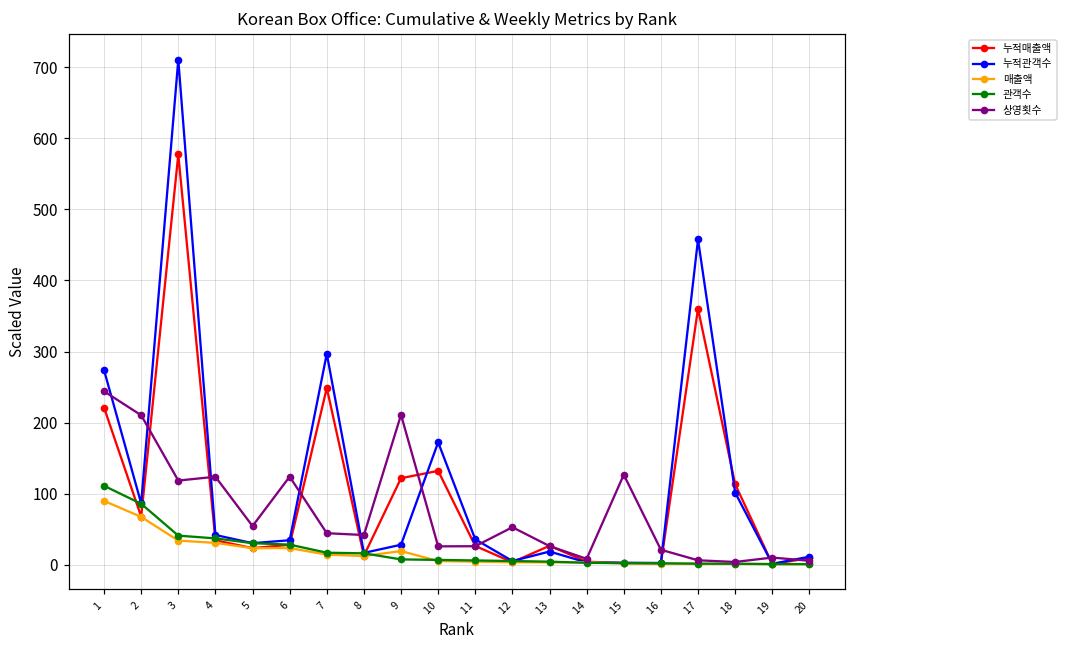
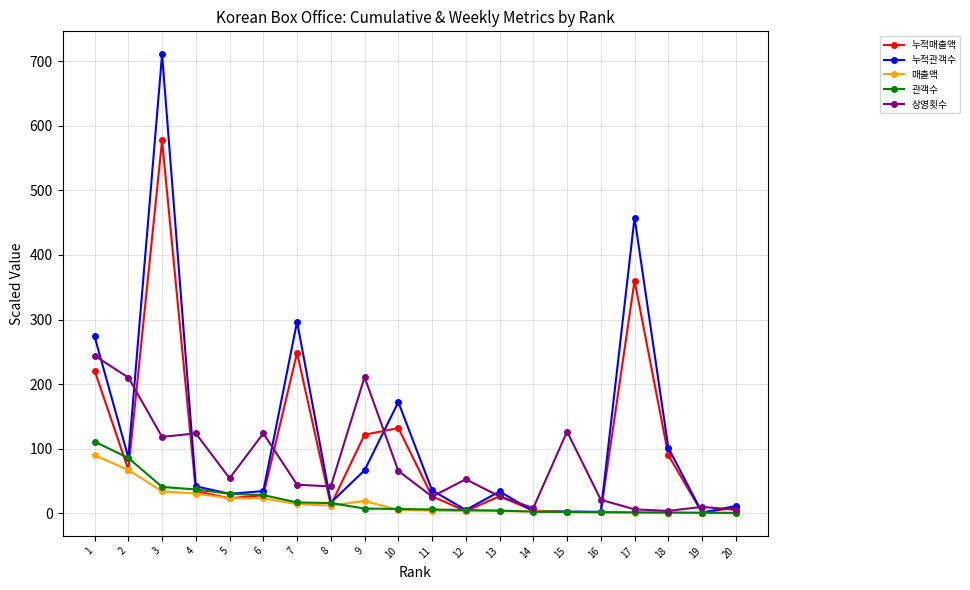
누적관객수, 9: 30 -> 70
상영횟수, 10: 30 -> 70
누적관객수, 13: 20 -> 30
누적매출액, 18: 110 -> 90
